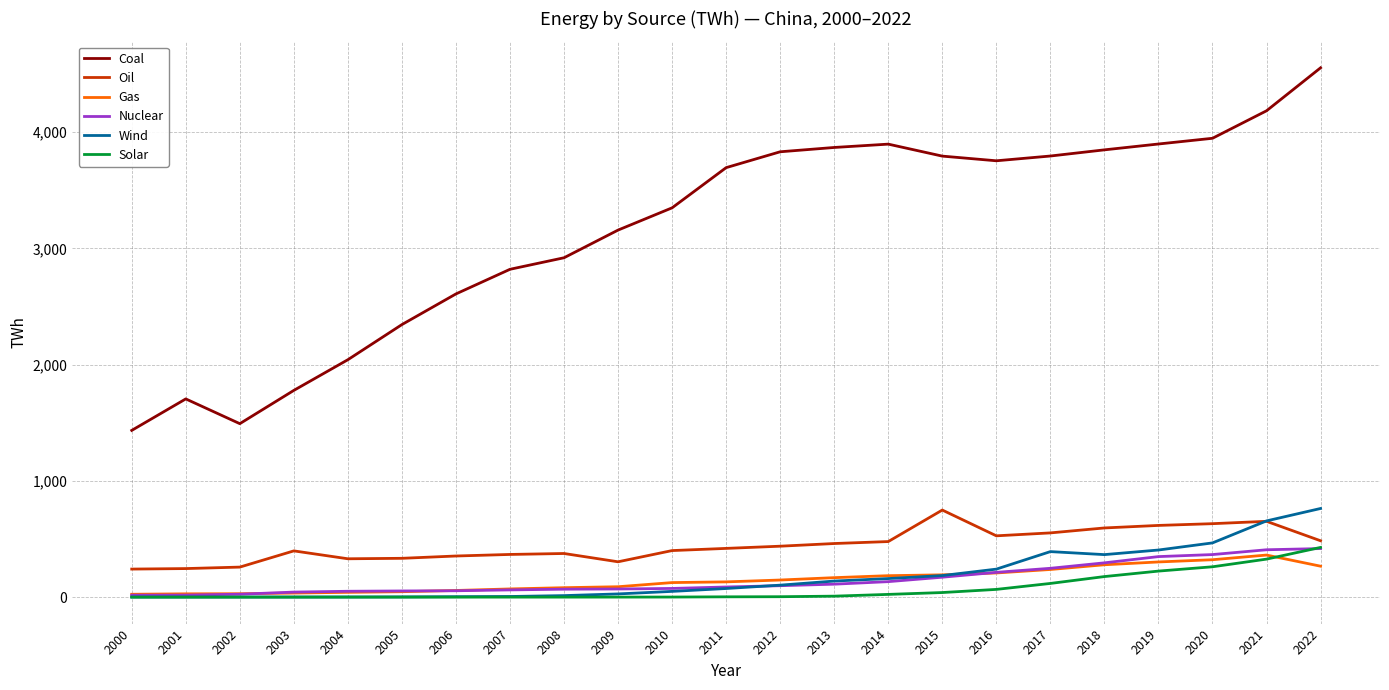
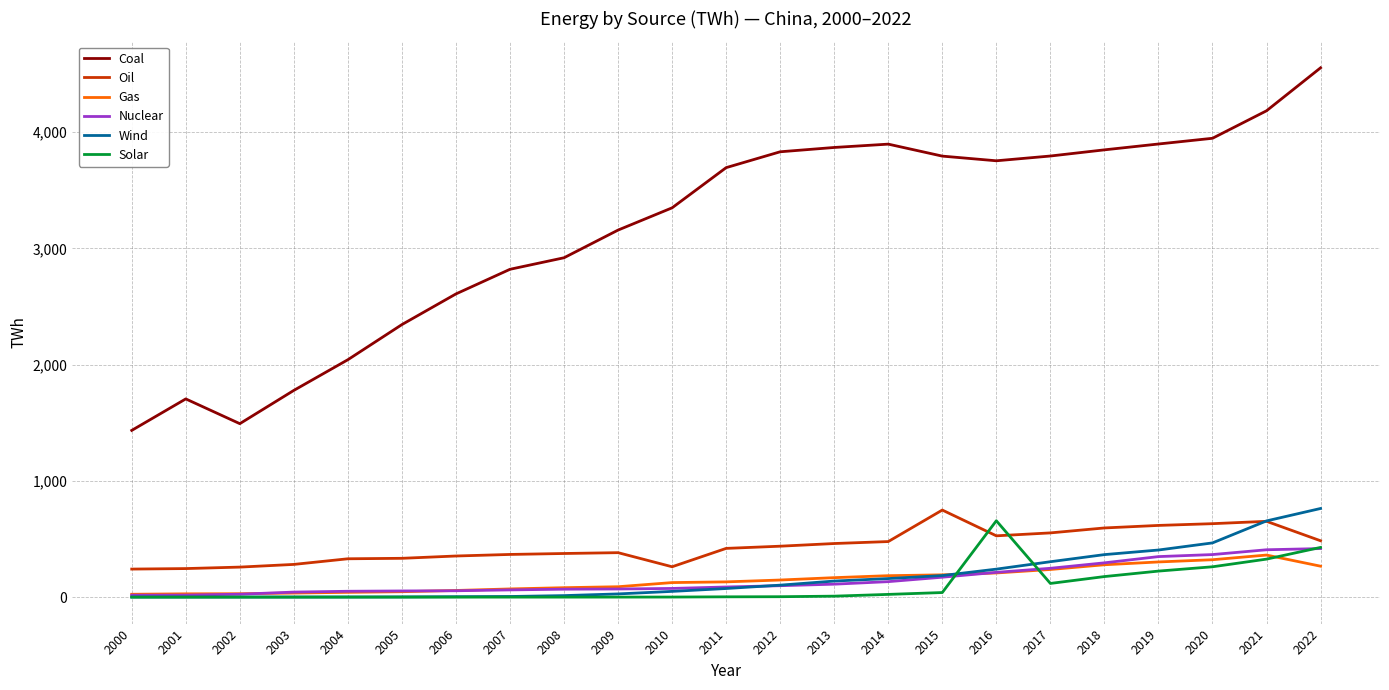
Oil, 2003: 400 -> 280
Oil, 2009: 300 -> 380
Oil, 2010: 400 -> 260
Solar, 2016: 70 -> 660
Wind, 2017: 390 -> 300
